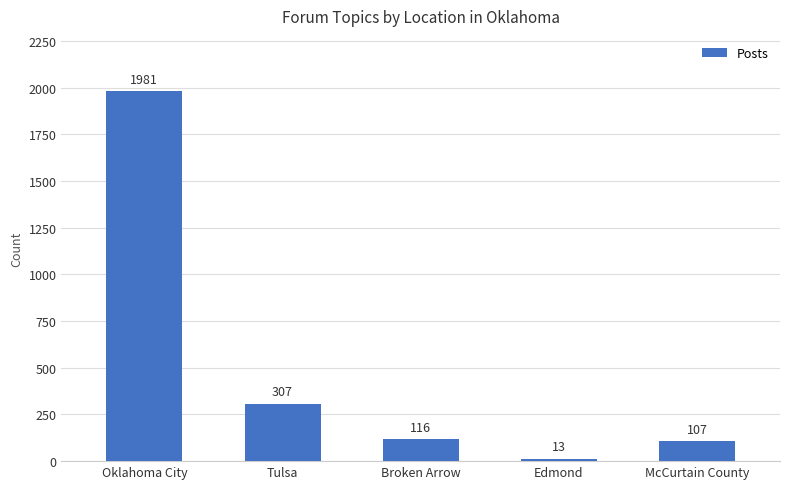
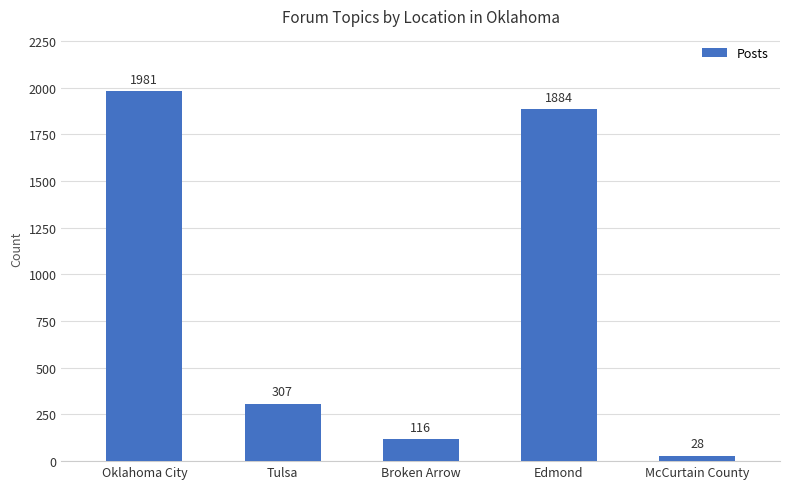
Edmond: 13 -> 1884
McCurtain County: 107 -> 28
